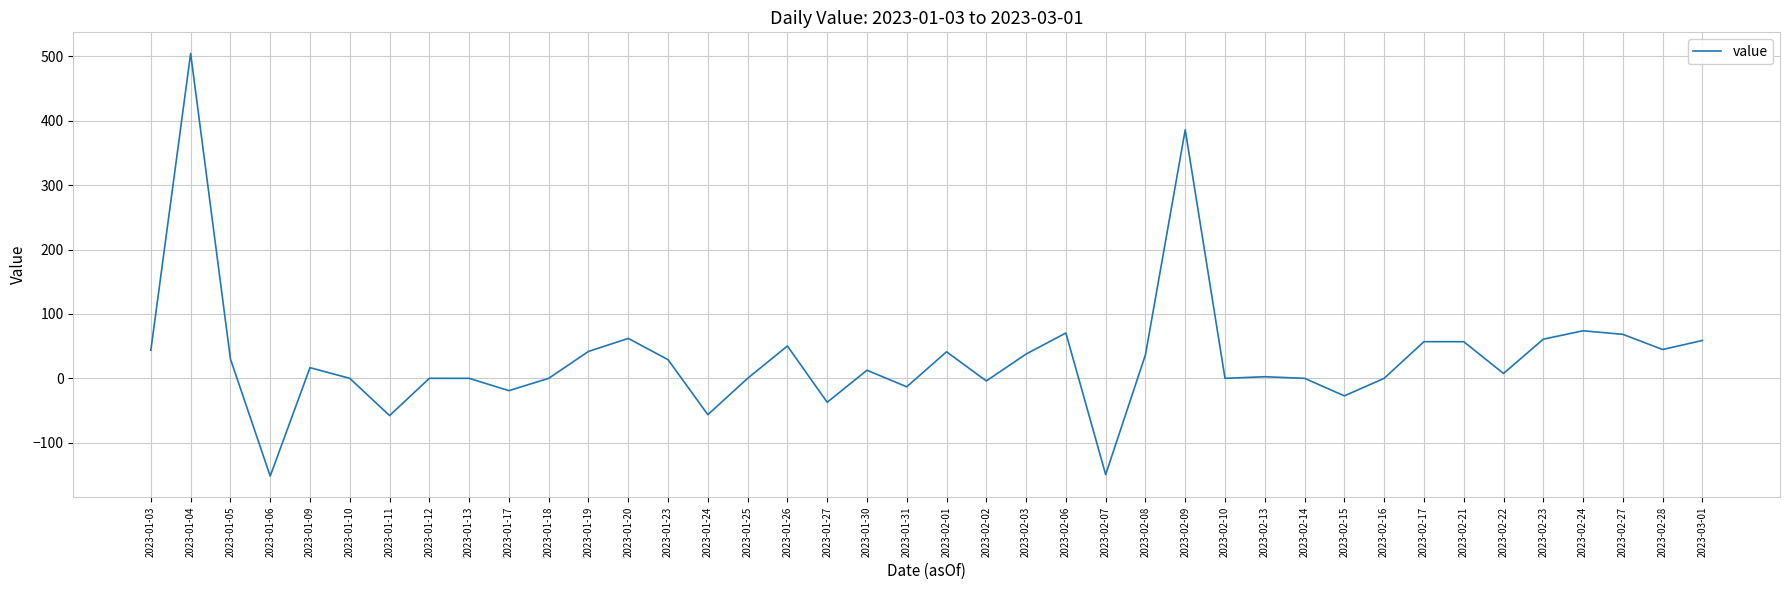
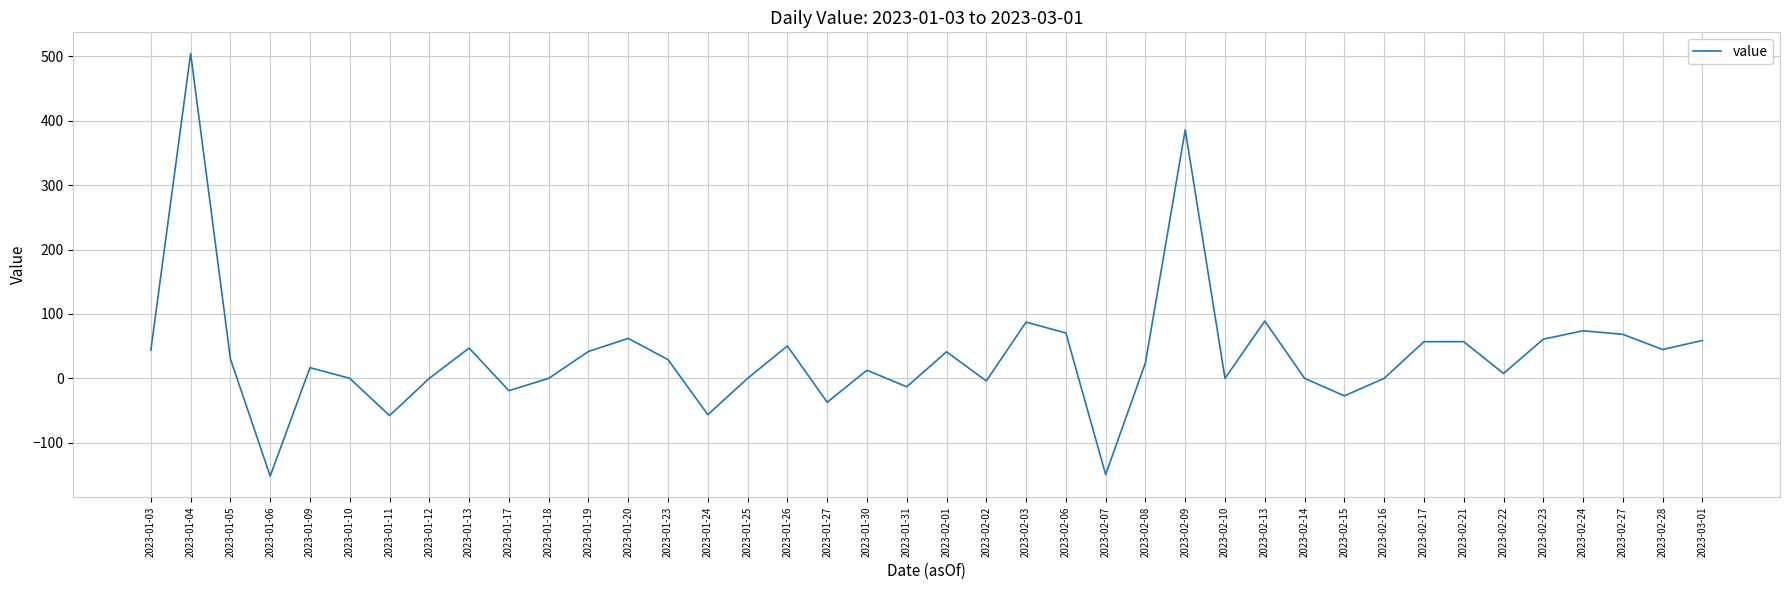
2023-01-13: 0 -> 50
2023-02-03: 40 -> 90
2023-02-08: 40 -> 20
2023-02-13: 0 -> 90
